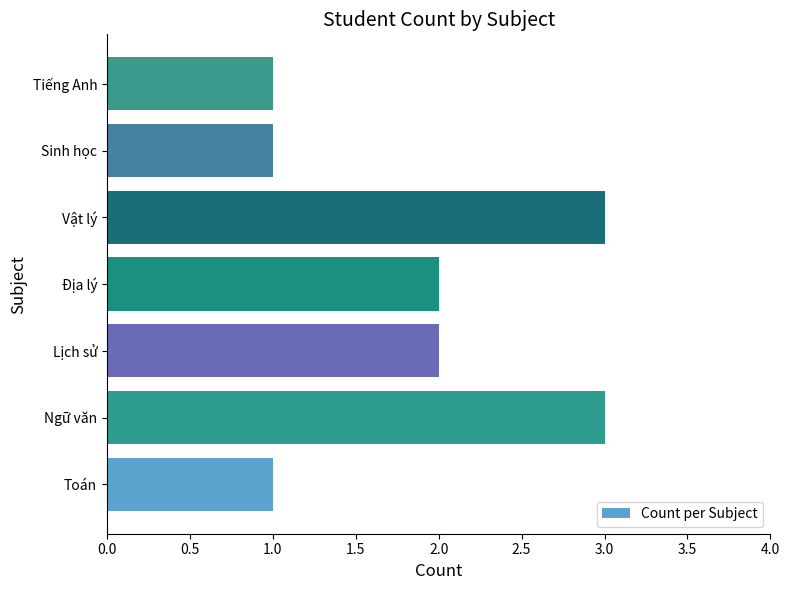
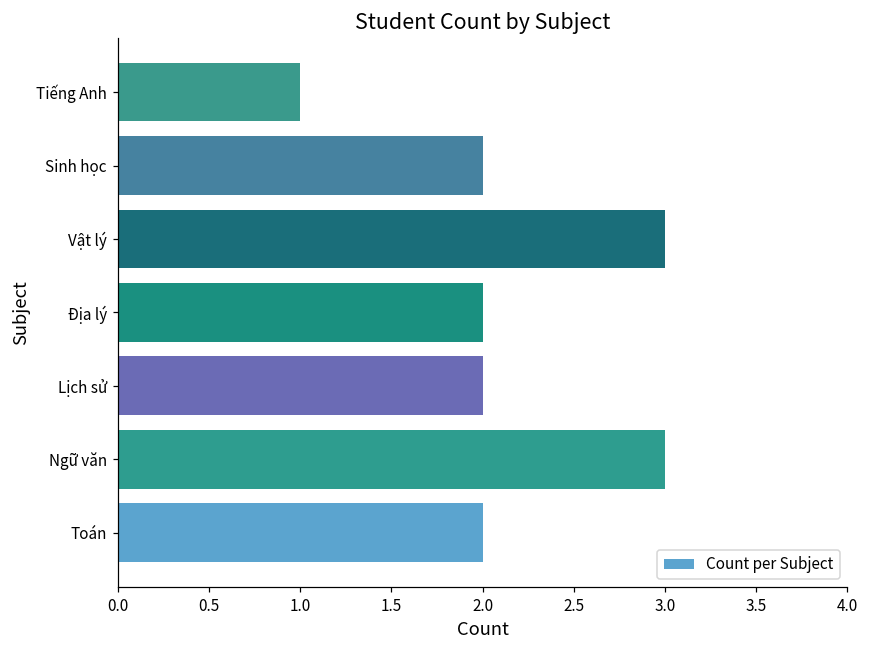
Sinh học: 1 -> 2
Toán: 1 -> 2
